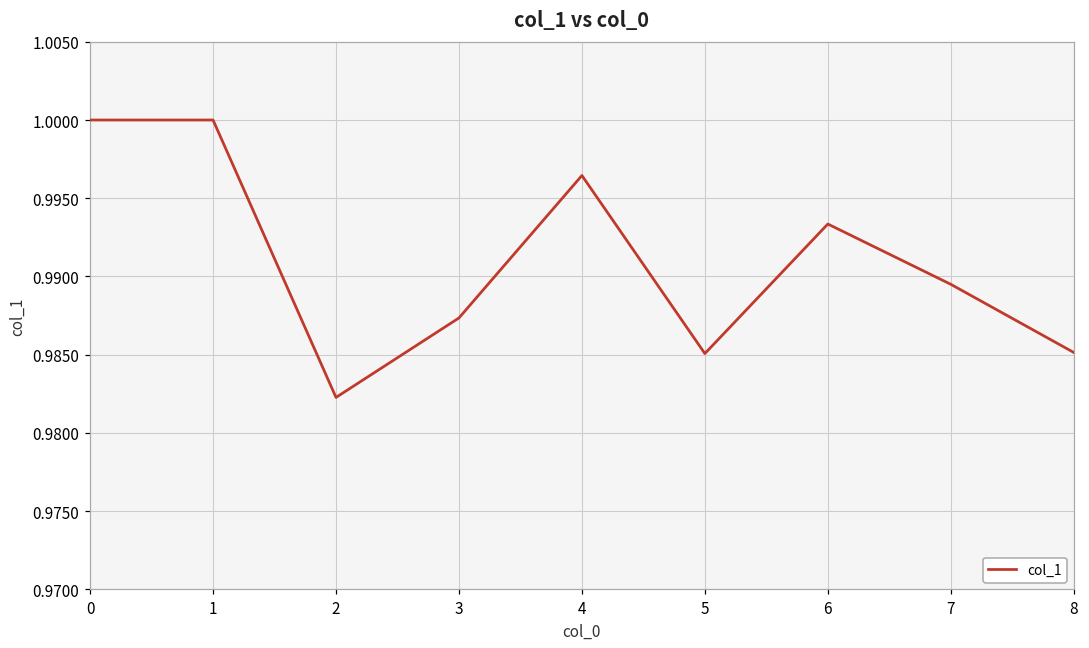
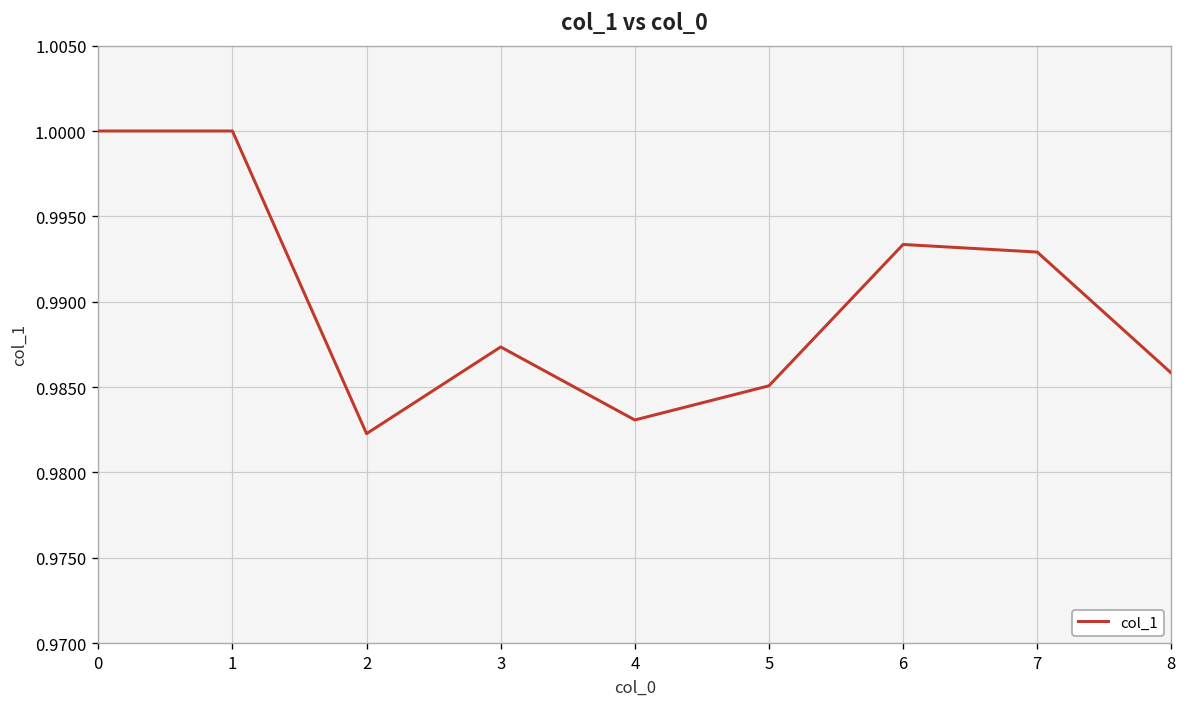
4: 0.9965 -> 0.9831
7: 0.9895 -> 0.9929
8: 0.9851 -> 0.9858
